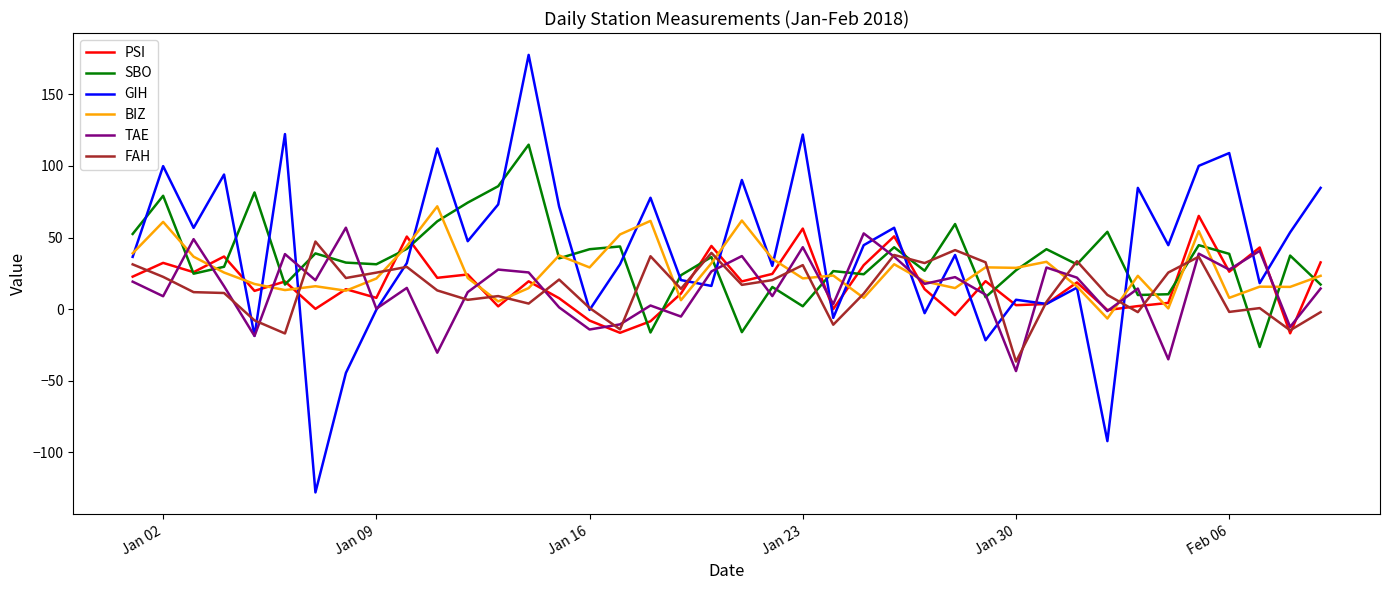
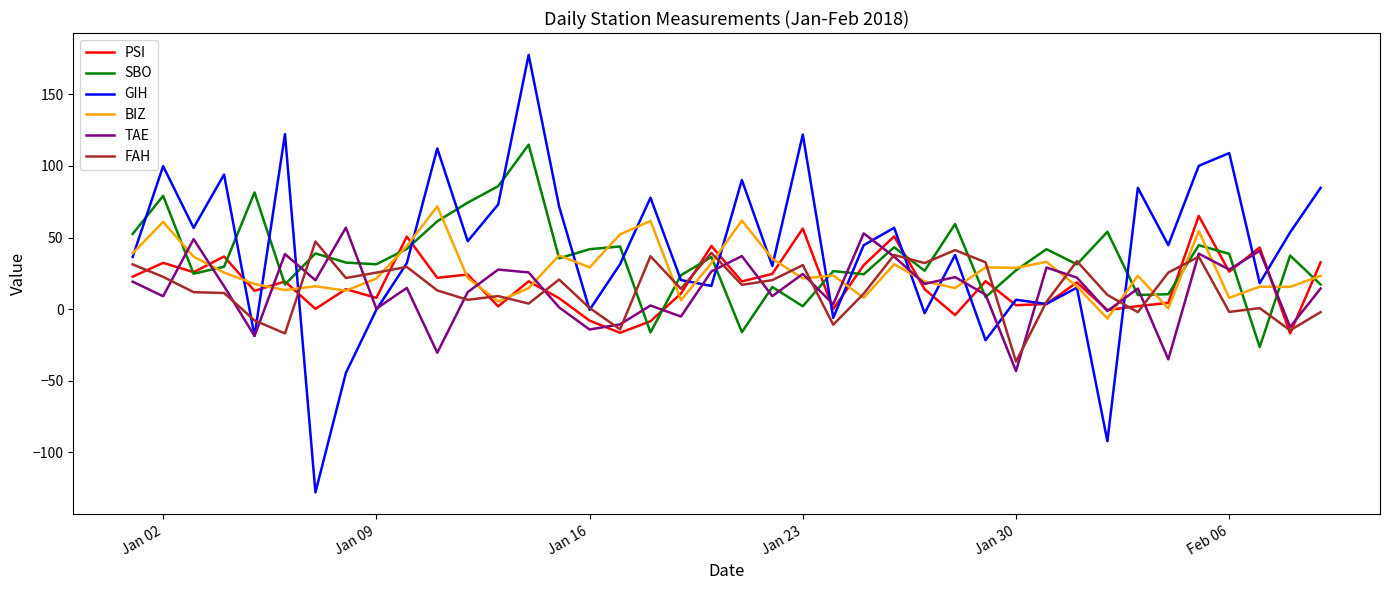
TAE, Jan 23: 43 -> 25
